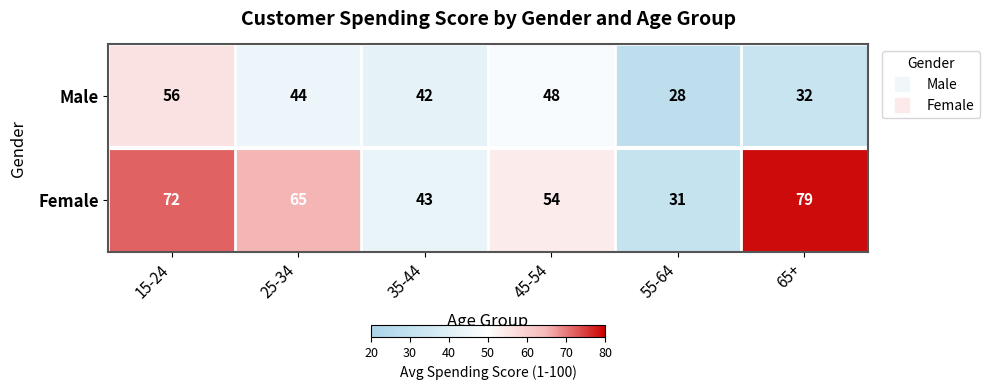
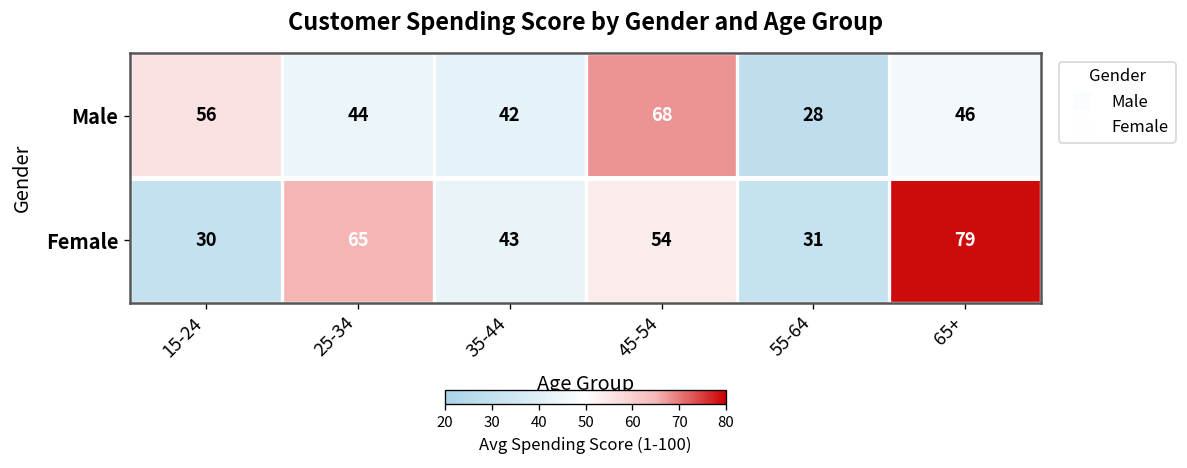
Male, 45-54: 48 -> 68
Male, 65+: 32 -> 46
Female, 15-24: 72 -> 30
